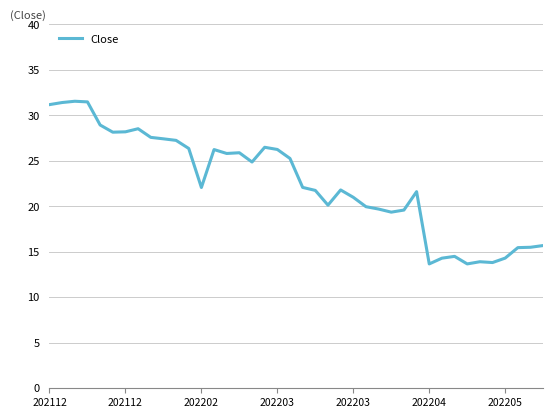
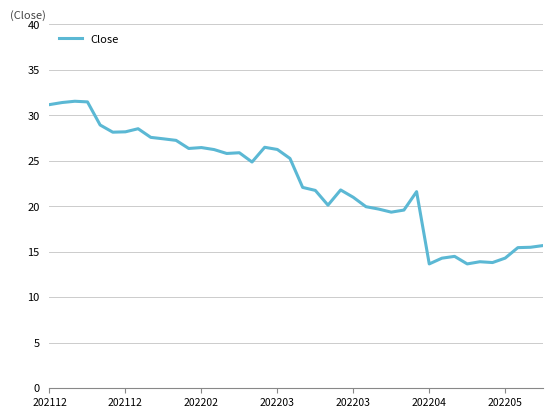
202202: 22 -> 26
